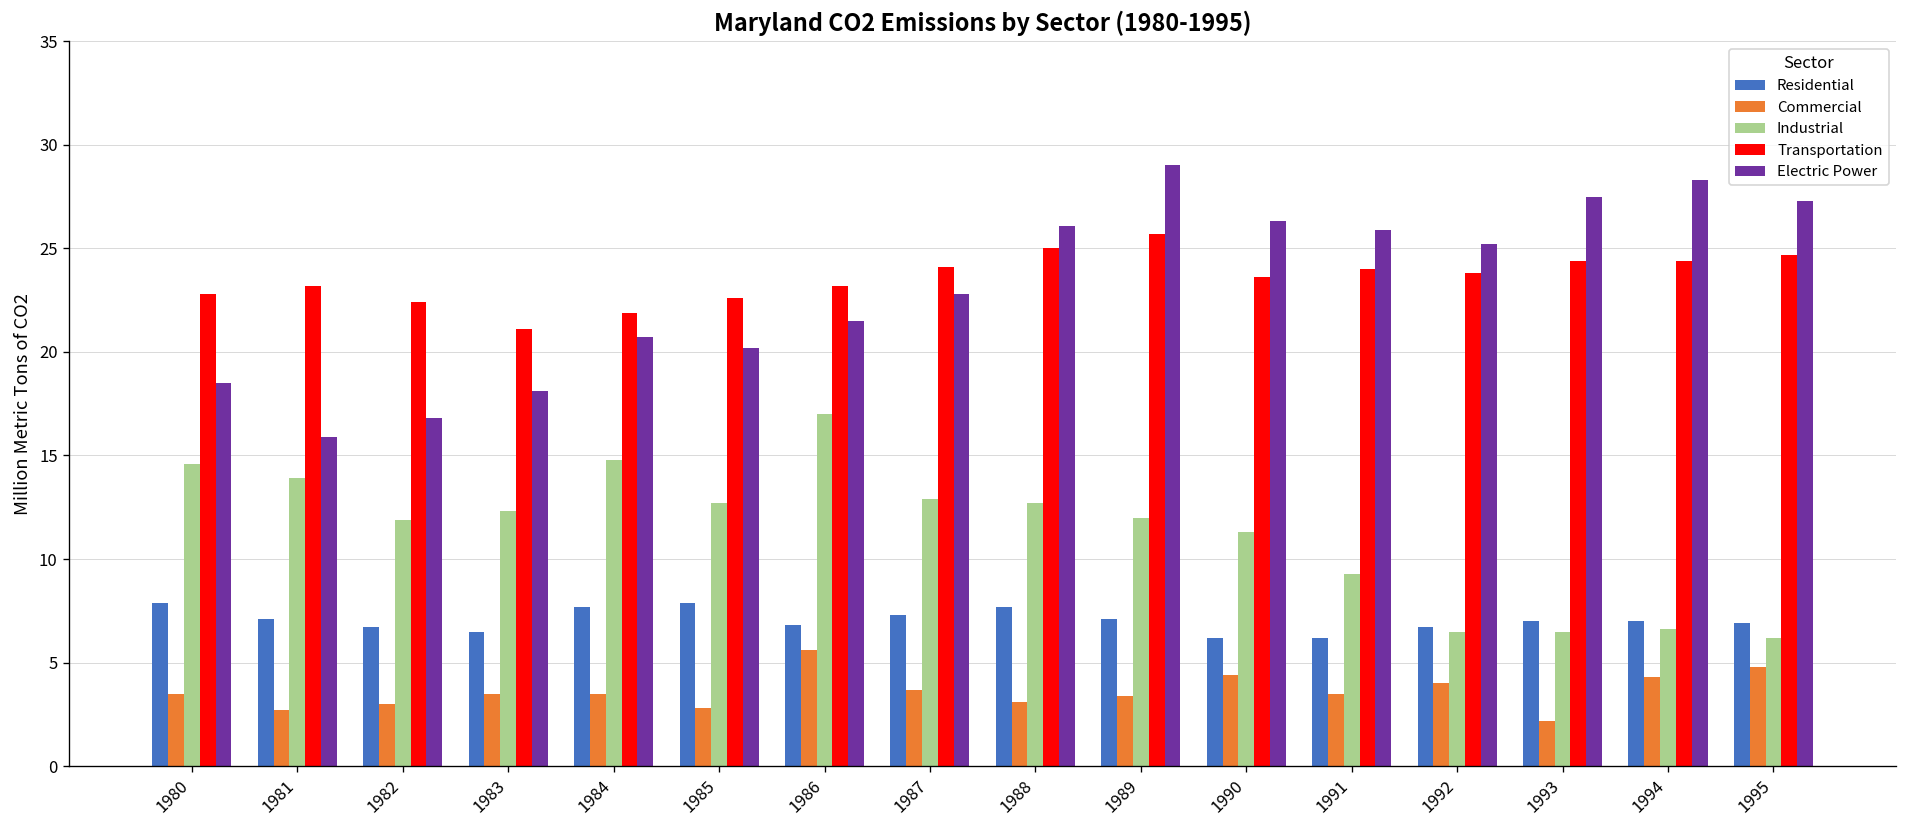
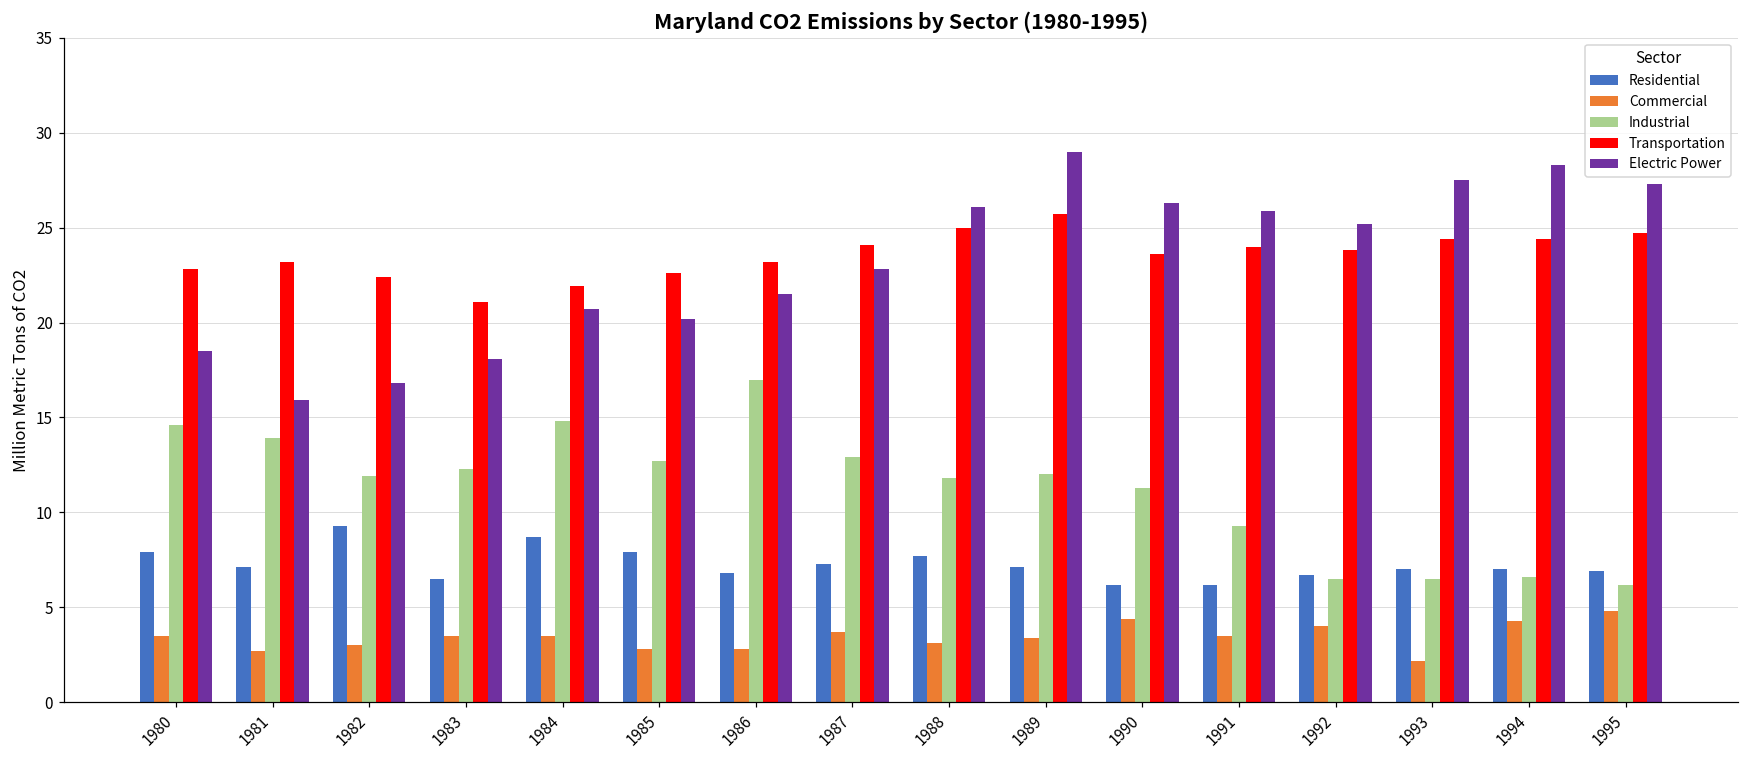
Residential, 1982: 6.7 -> 9.3
Residential, 1984: 7.7 -> 8.7
Commercial, 1986: 5.6 -> 2.8
Industrial, 1988: 12.7 -> 11.8
